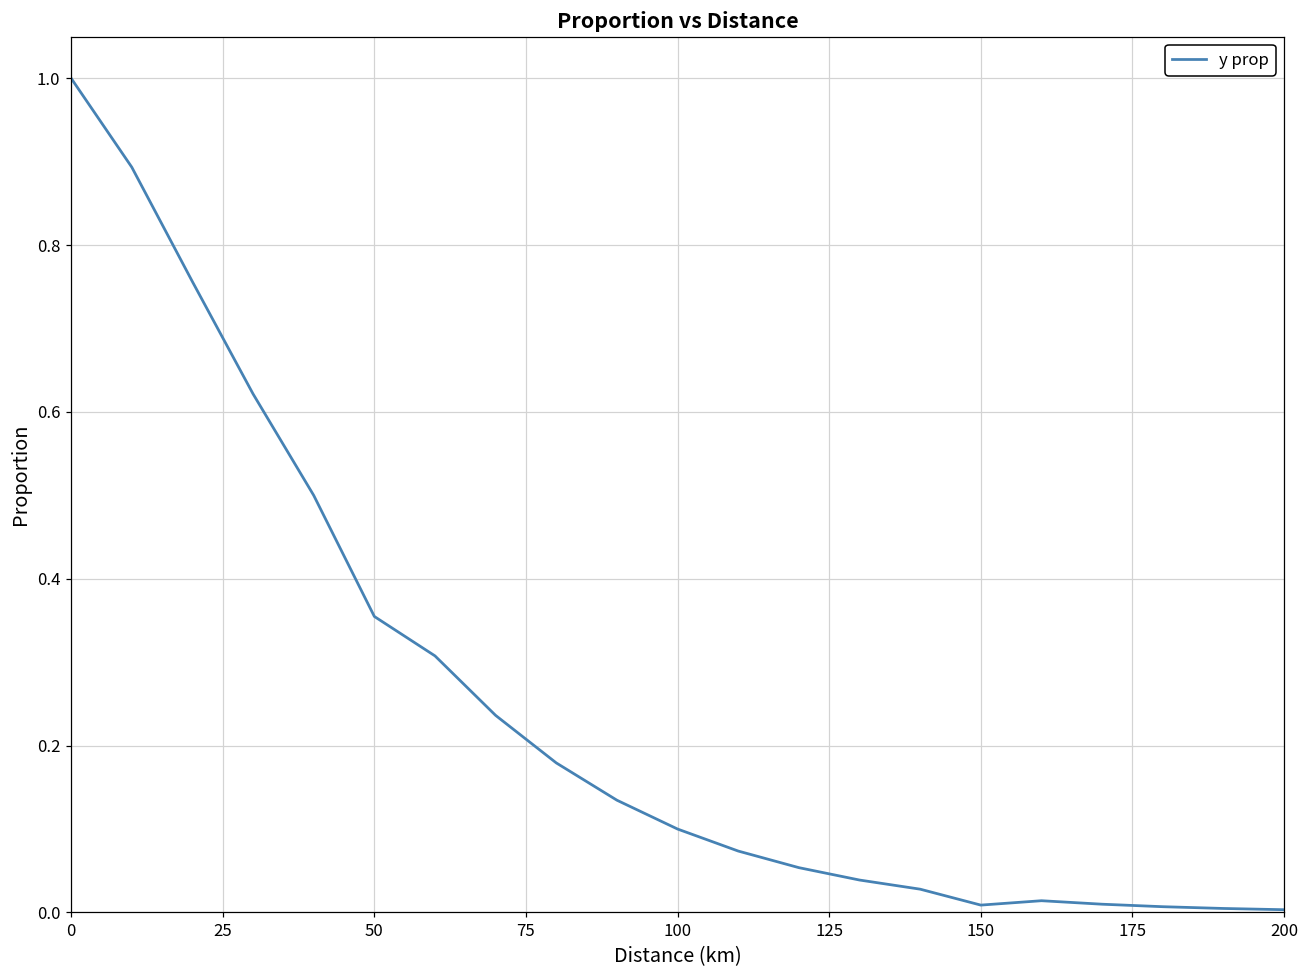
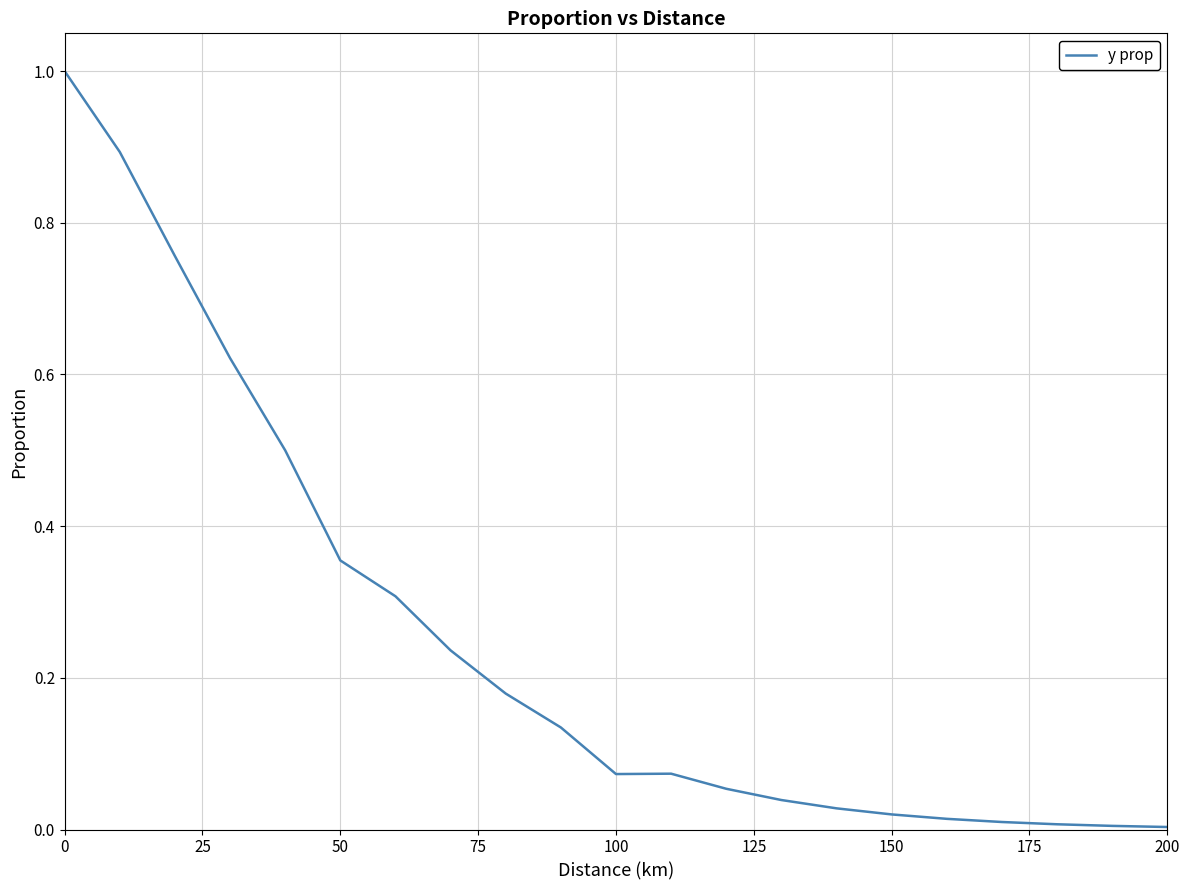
100: 0.10 -> 0.07
150: 0.01 -> 0.02
